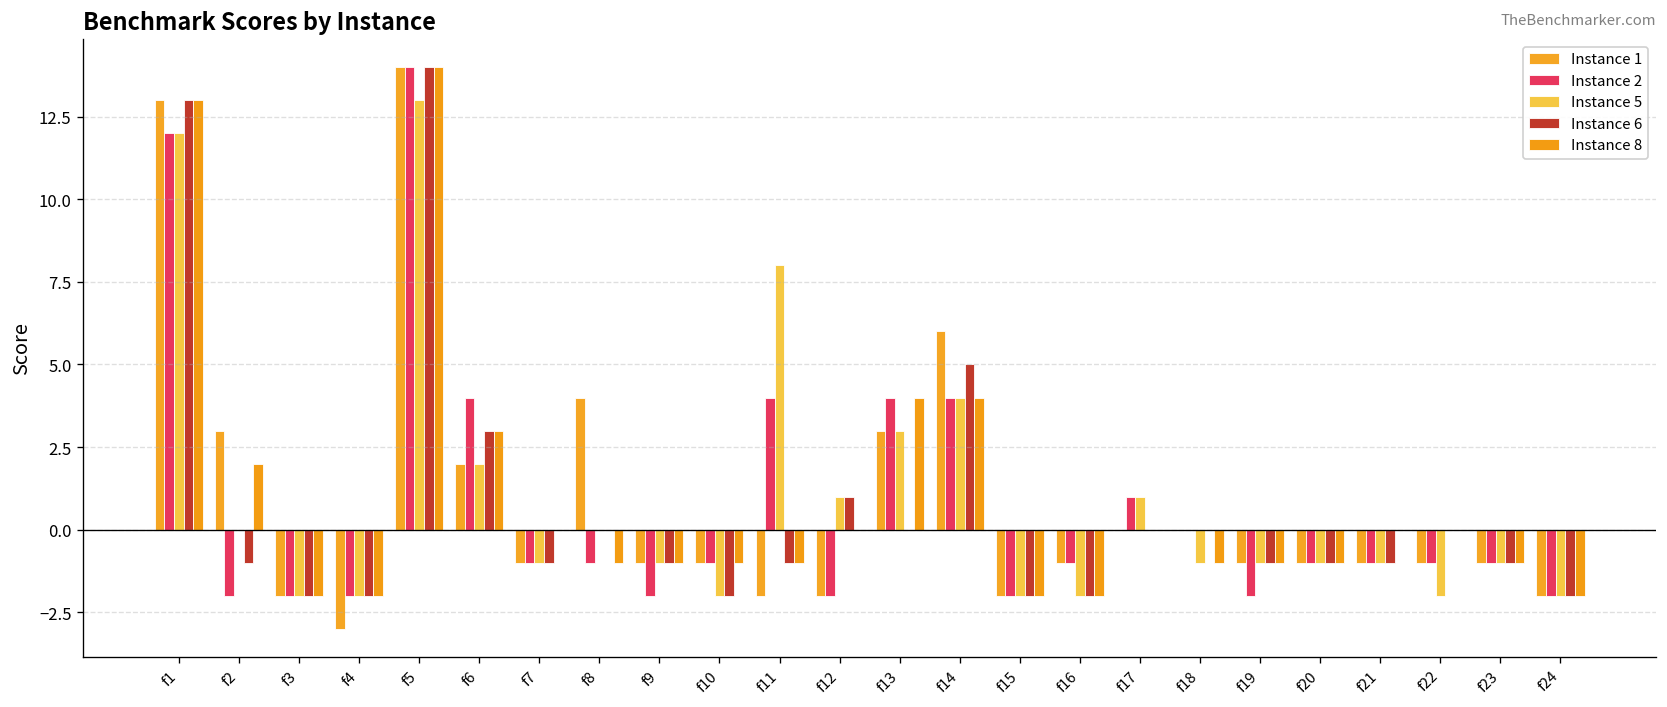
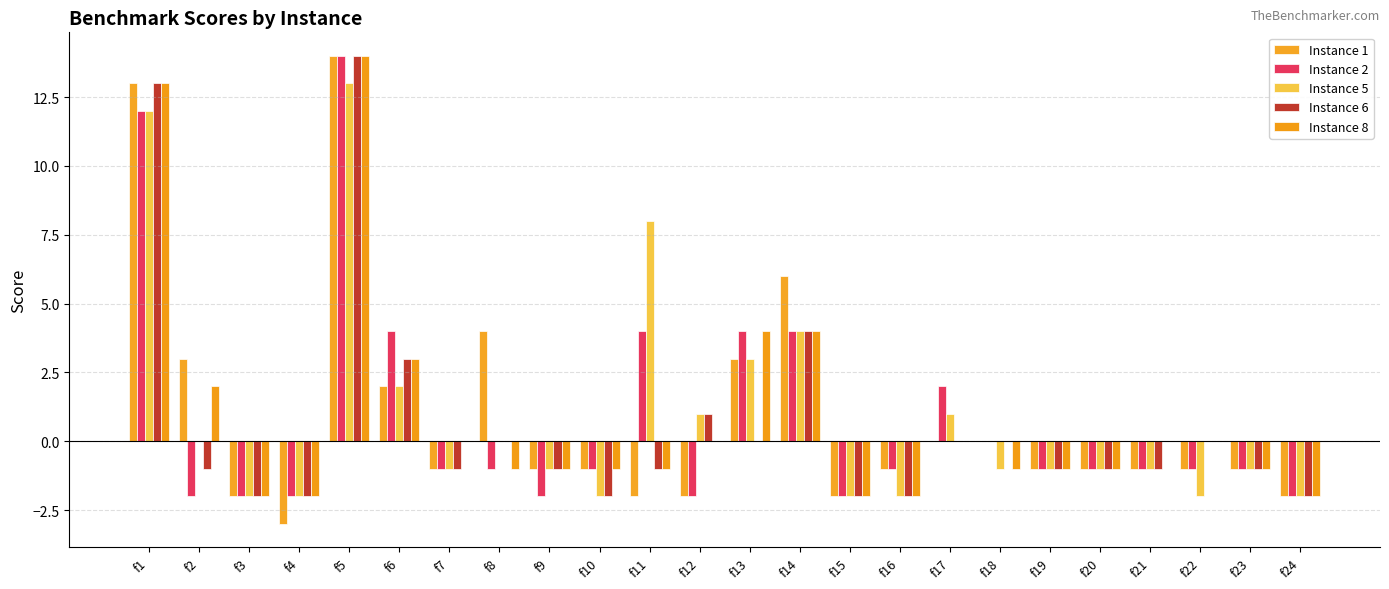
Instance 6, f14: 5 -> 4
Instance 2, f17: 1 -> 2
Instance 2, f19: -2 -> -1
